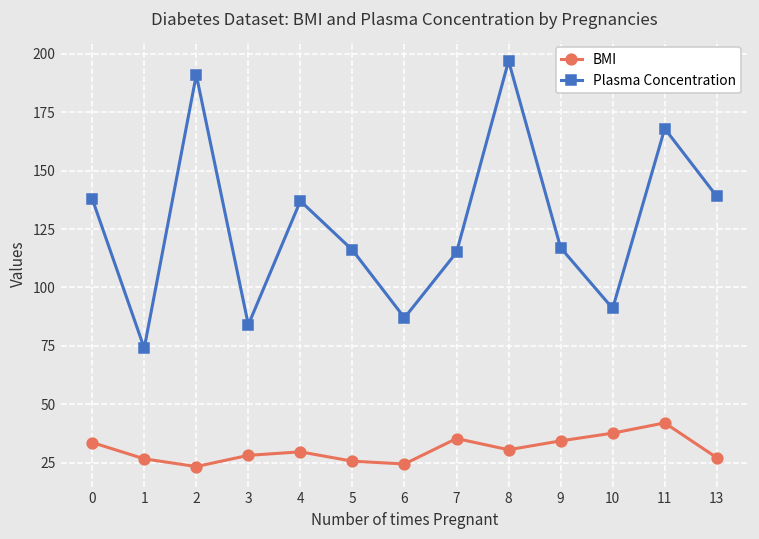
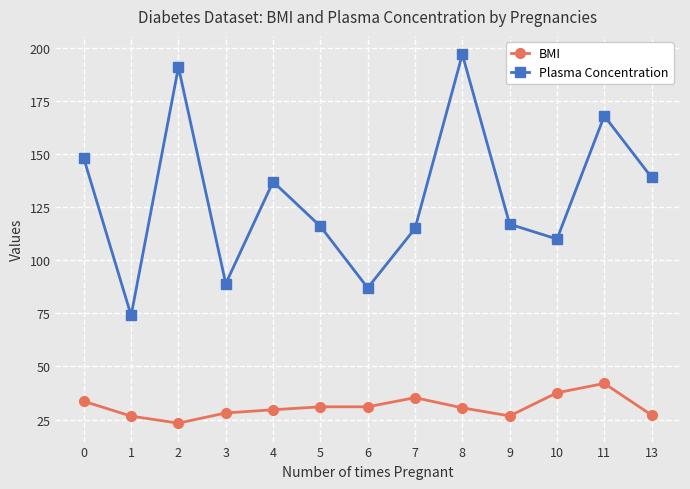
Plasma Concentration, 0: 138 -> 148
Plasma Concentration, 3: 84 -> 89
BMI, 5: 26 -> 31
BMI, 6: 24 -> 31
BMI, 9: 34 -> 27
Plasma Concentration, 10: 91 -> 110
